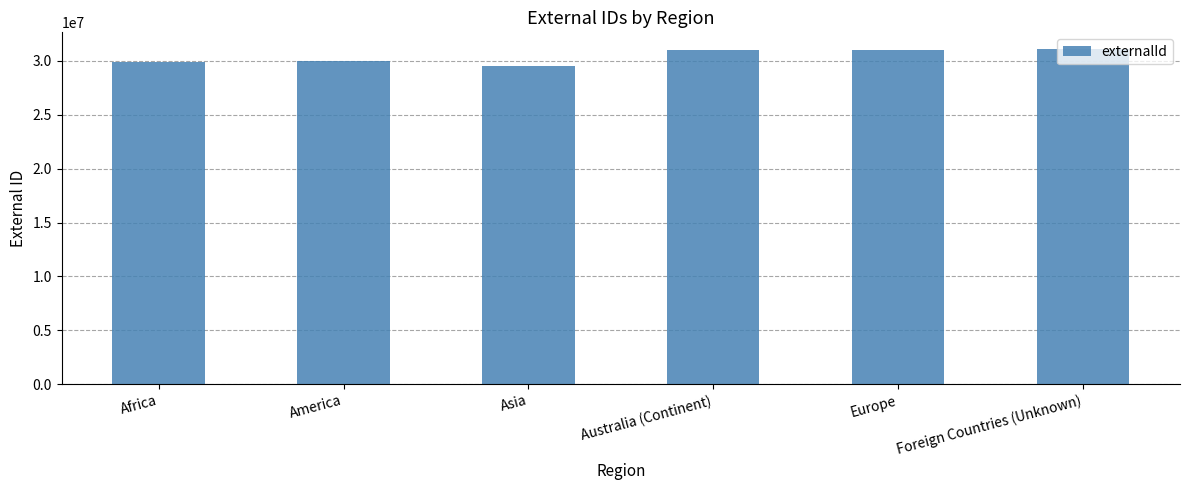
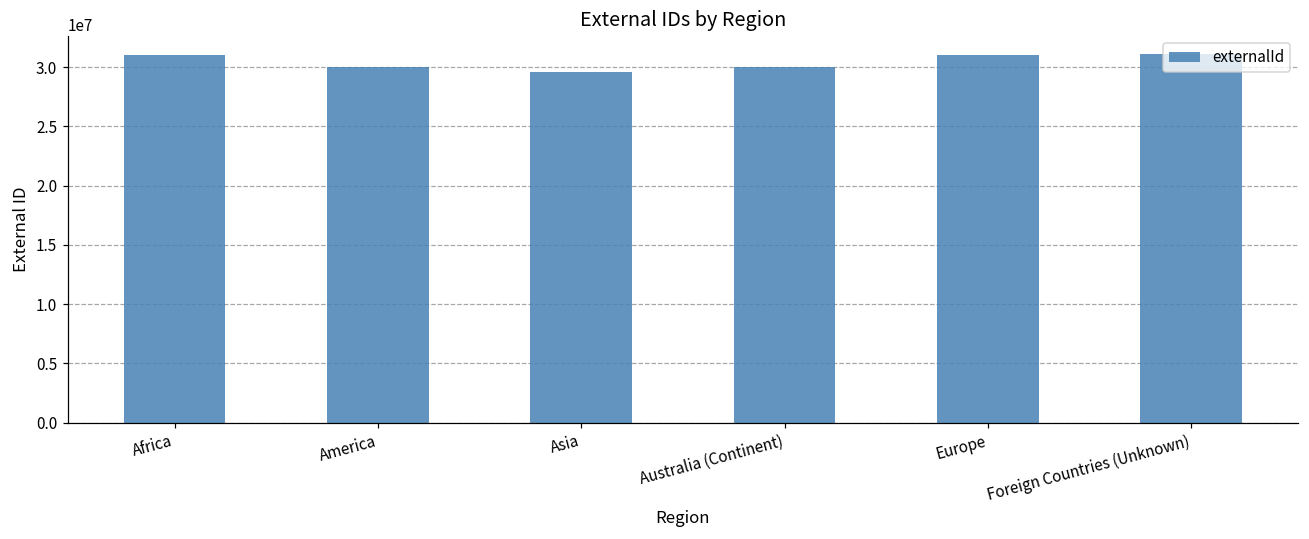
Africa: 29900000 -> 31000000
Australia (Continent): 31000000 -> 30000000
